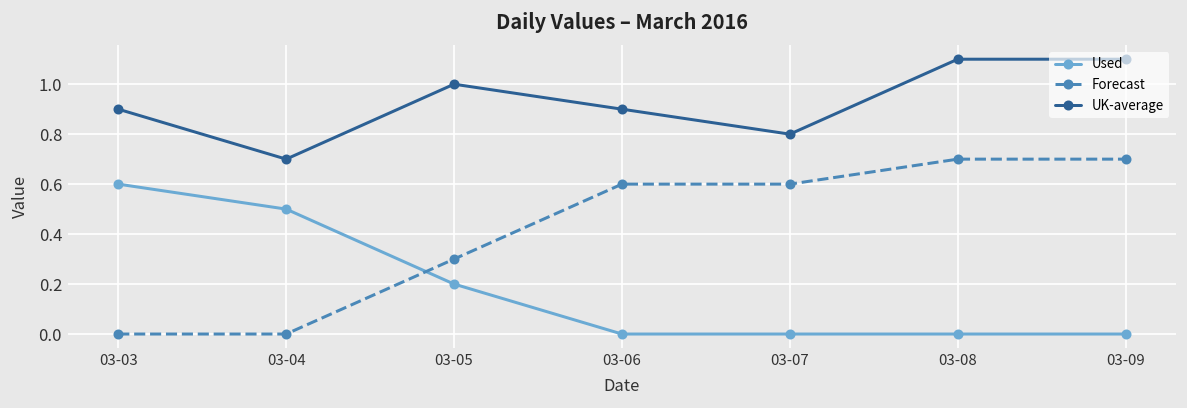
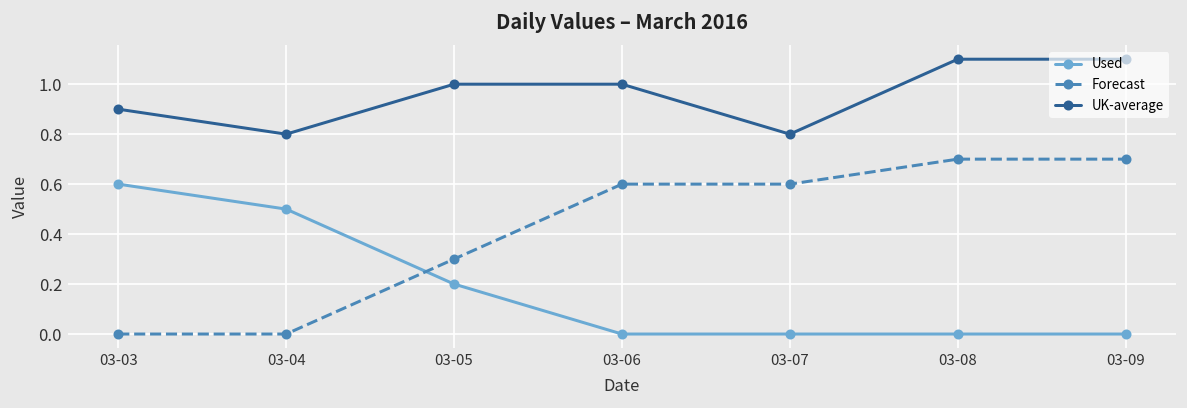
UK-average, 03-04: 0.7 -> 0.8
UK-average, 03-06: 0.9 -> 1.0
